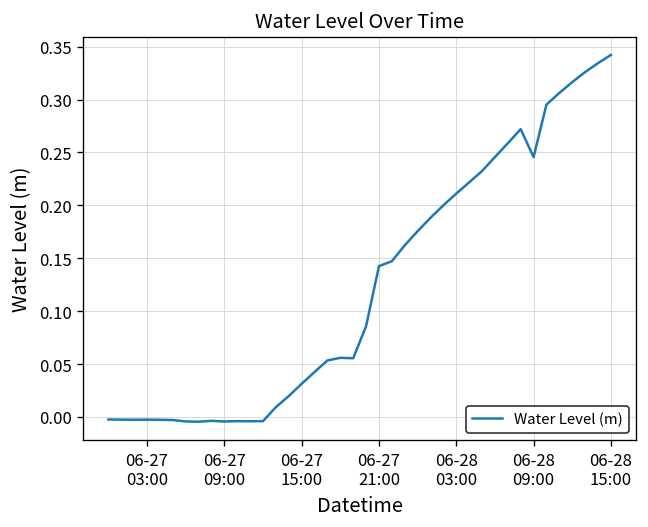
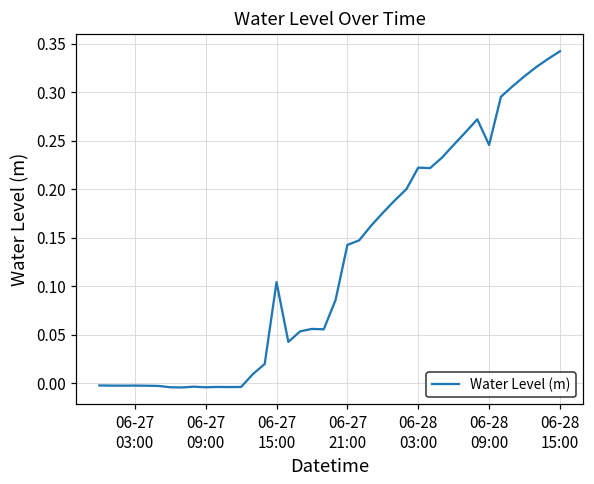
06-27 15:00: 0.03 -> 0.10
06-28 03:00: 0.21 -> 0.22
